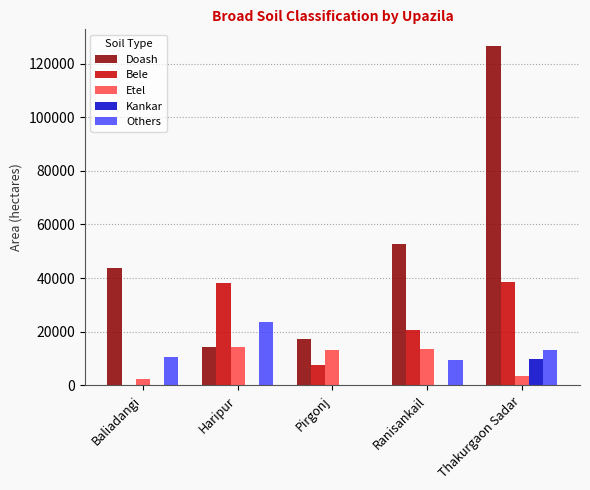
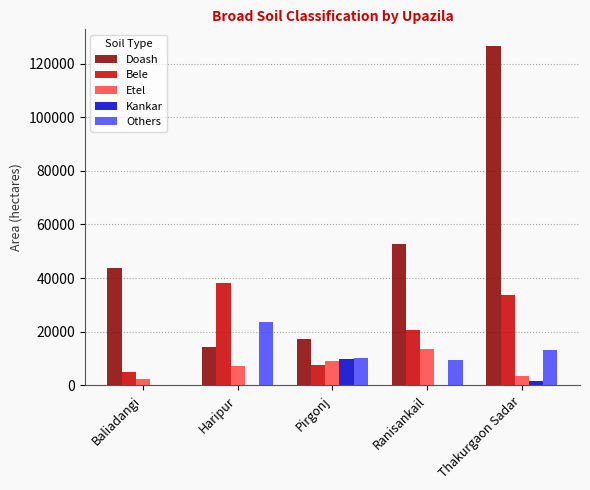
Bele, Baliadangi: 0 -> 5000
Others, Baliadangi: 10000 -> 0
Etel, Haripur: 14000 -> 7000
Etel, Pirgonj: 13000 -> 9000
Kankar, Pirgonj: 0 -> 10000
Others, Pirgonj: 0 -> 10000
Bele, Thakurgaon Sadar: 39000 -> 34000
Kankar, Thakurgaon Sadar: 10000 -> 2000
